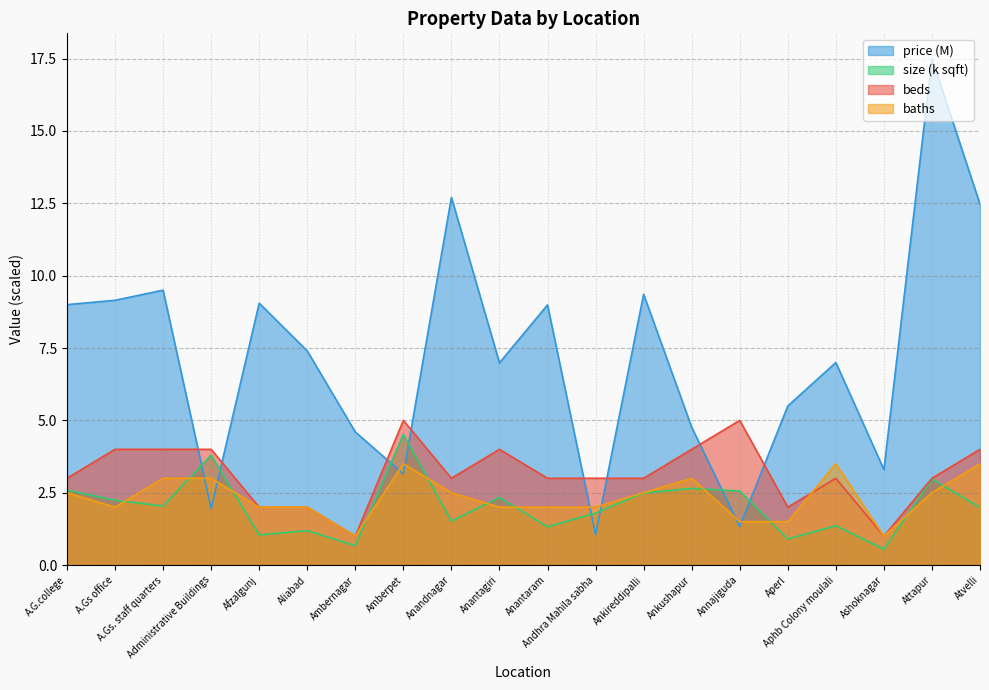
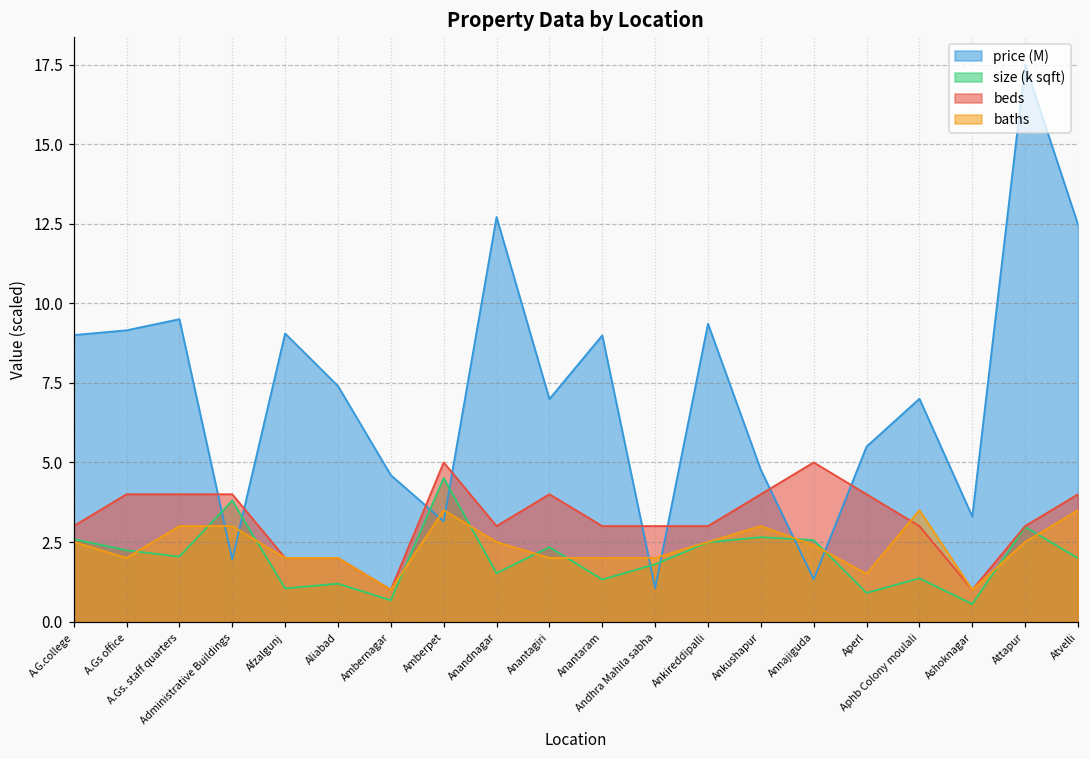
baths, Annajiguda: 1.5 -> 2.4
beds, Aperl: 2 -> 4
